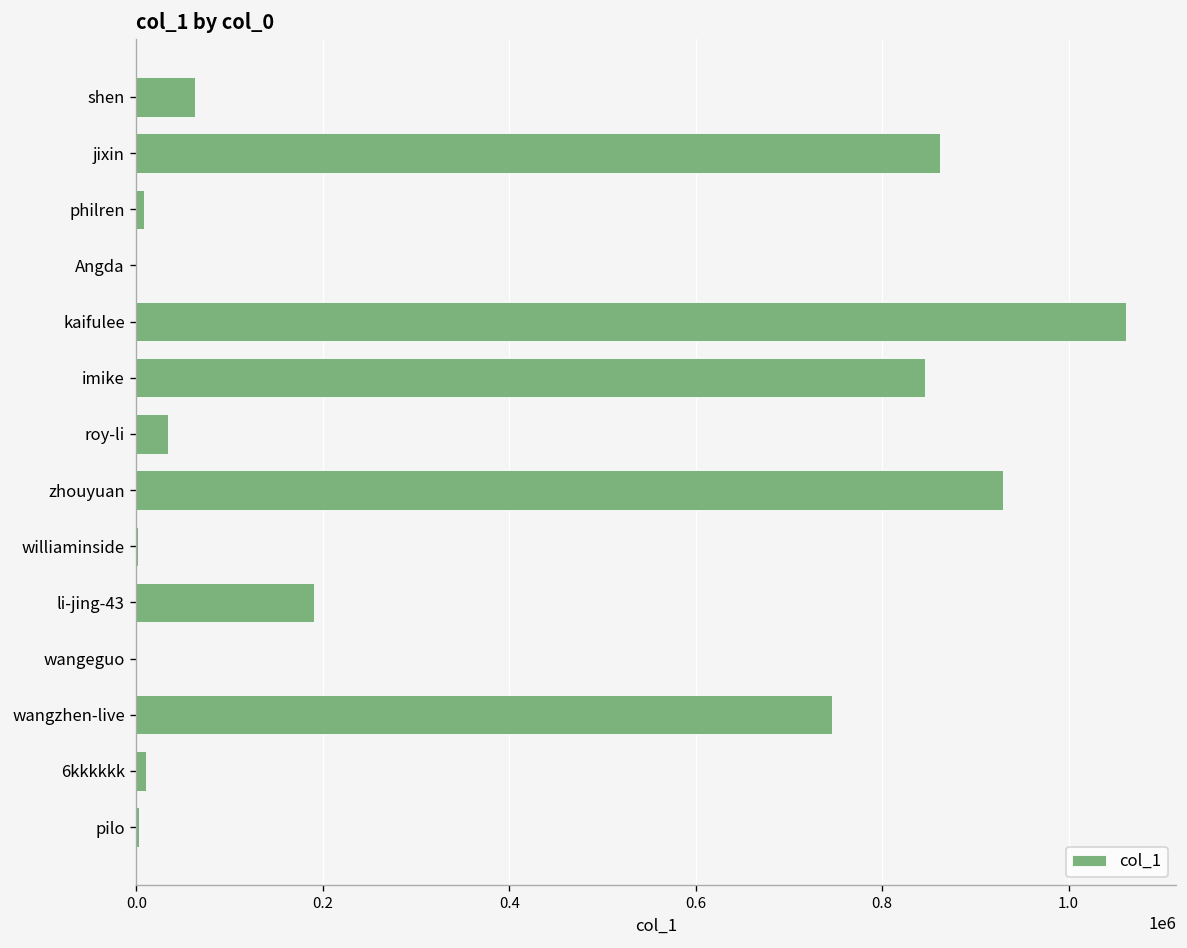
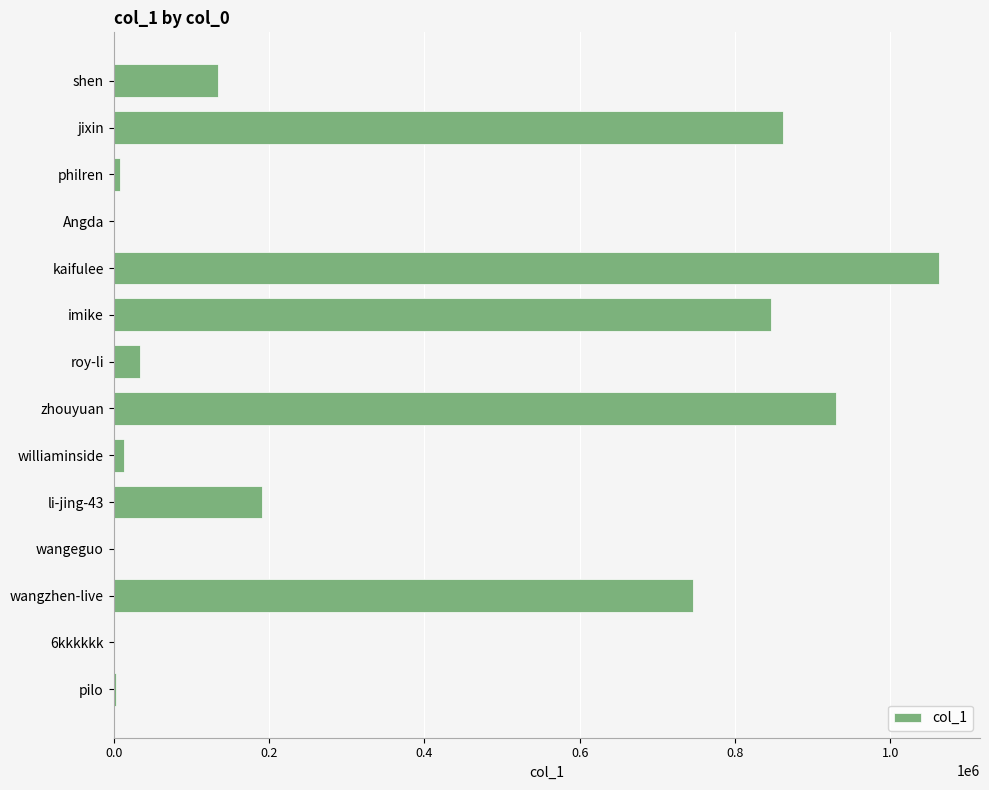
shen: 60000 -> 130000
williaminside: 0 -> 10000
6kkkkkk: 10000 -> 0
